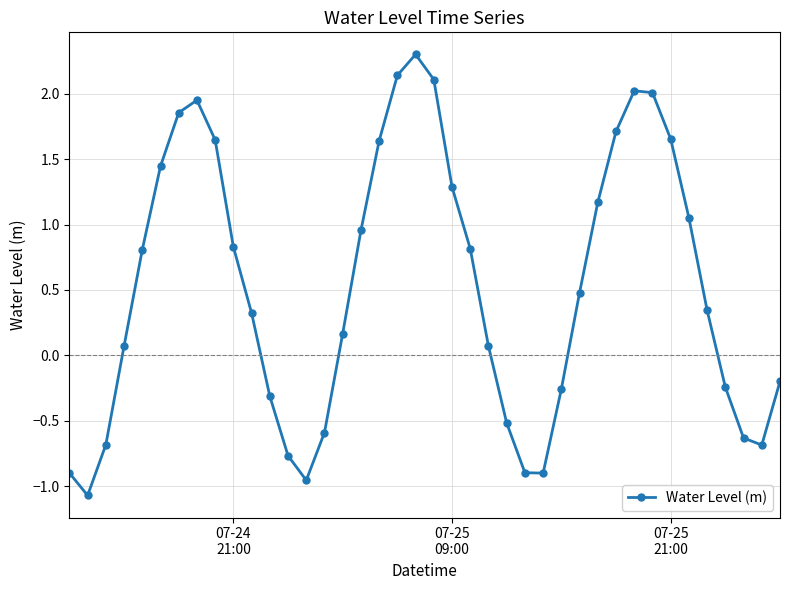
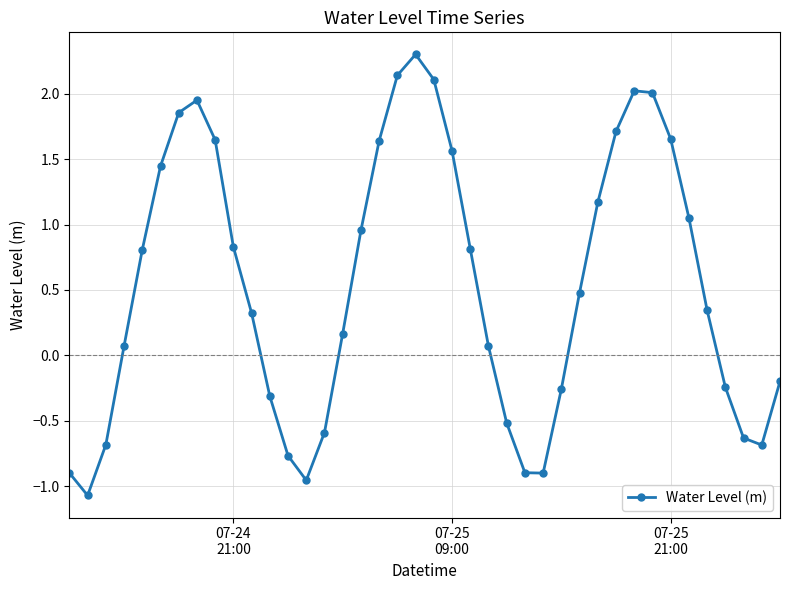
07-25 09:00: 1.29 -> 1.56
